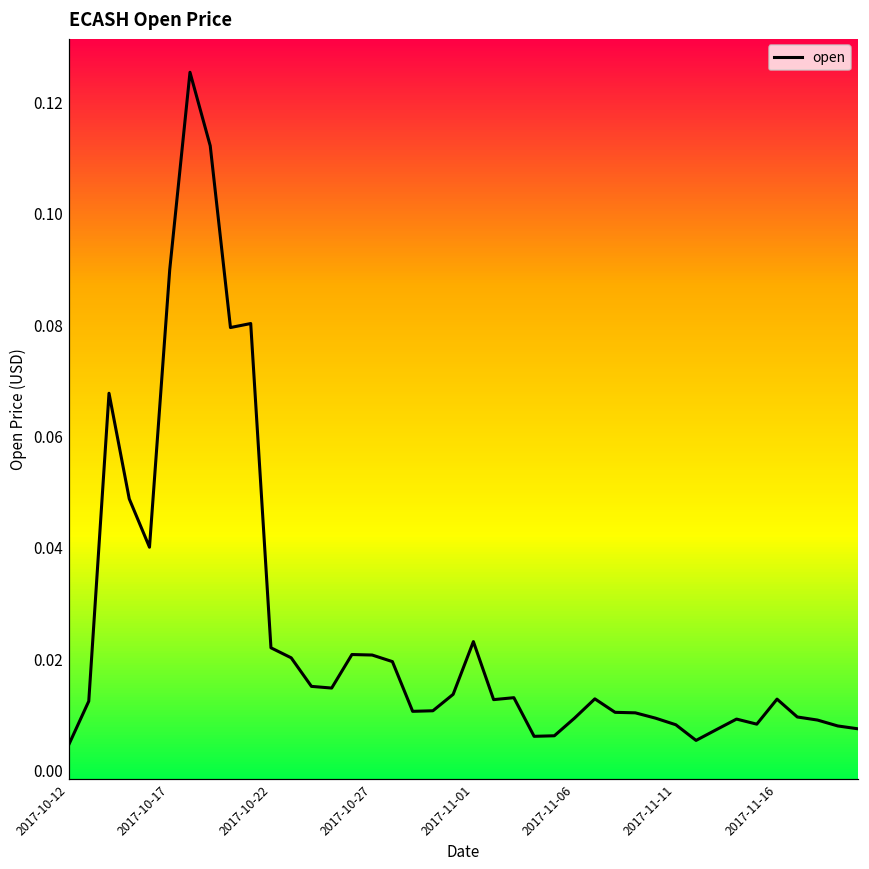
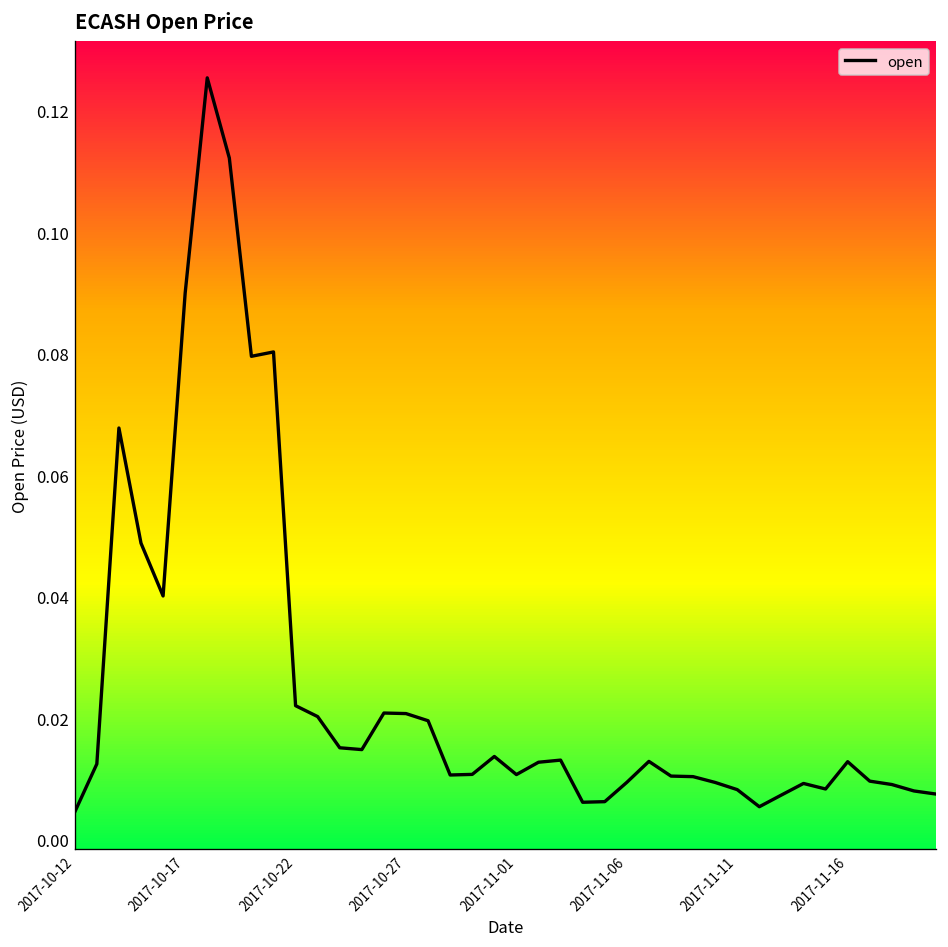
2017-11-01: 0.023 -> 0.011
